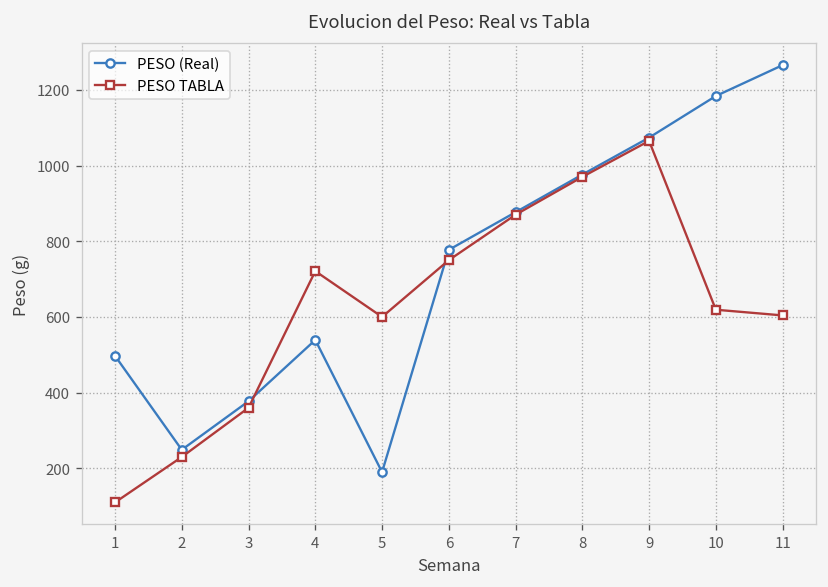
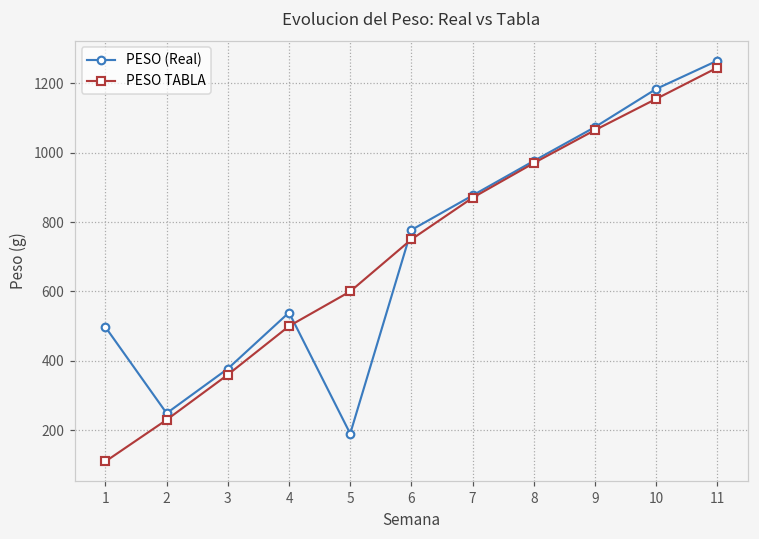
PESO TABLA, 4: 720 -> 500
PESO TABLA, 10: 620 -> 1160
PESO TABLA, 11: 600 -> 1250
